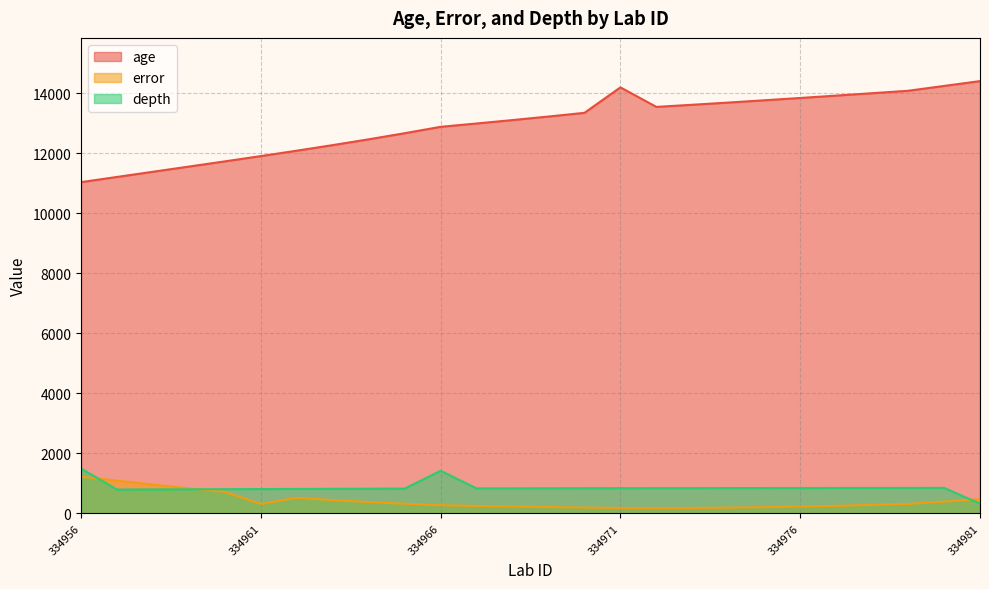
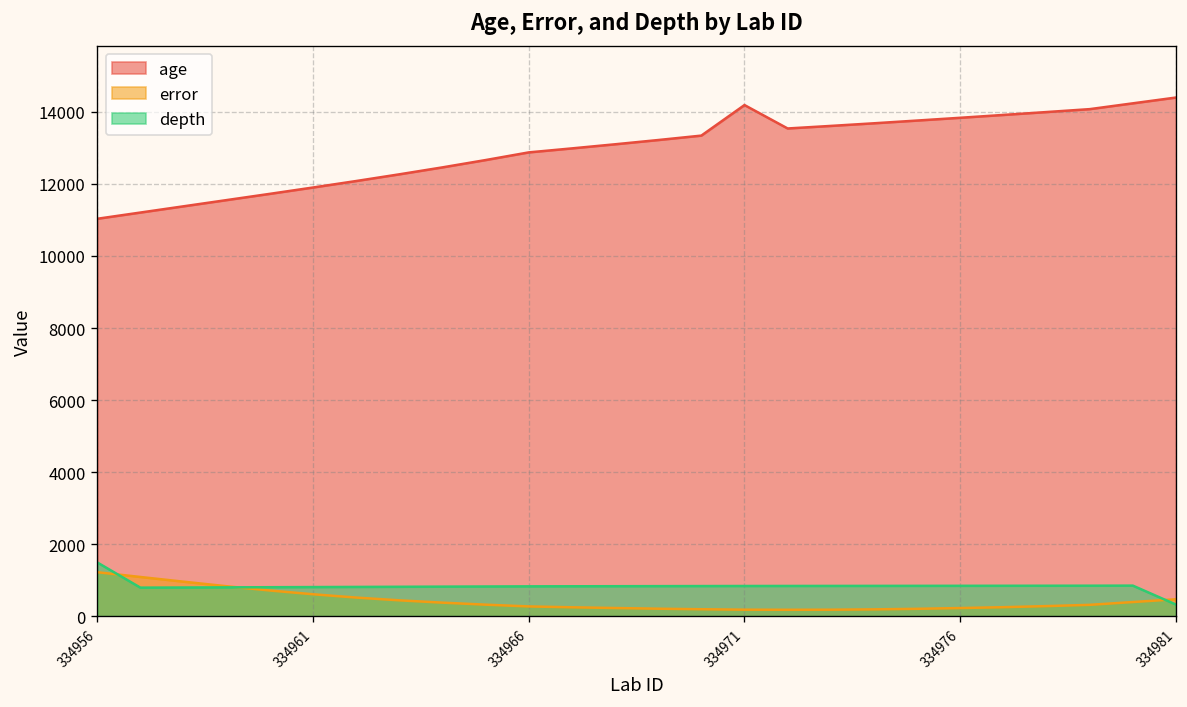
error, 334961: 300 -> 600
depth, 334966: 1400 -> 800
